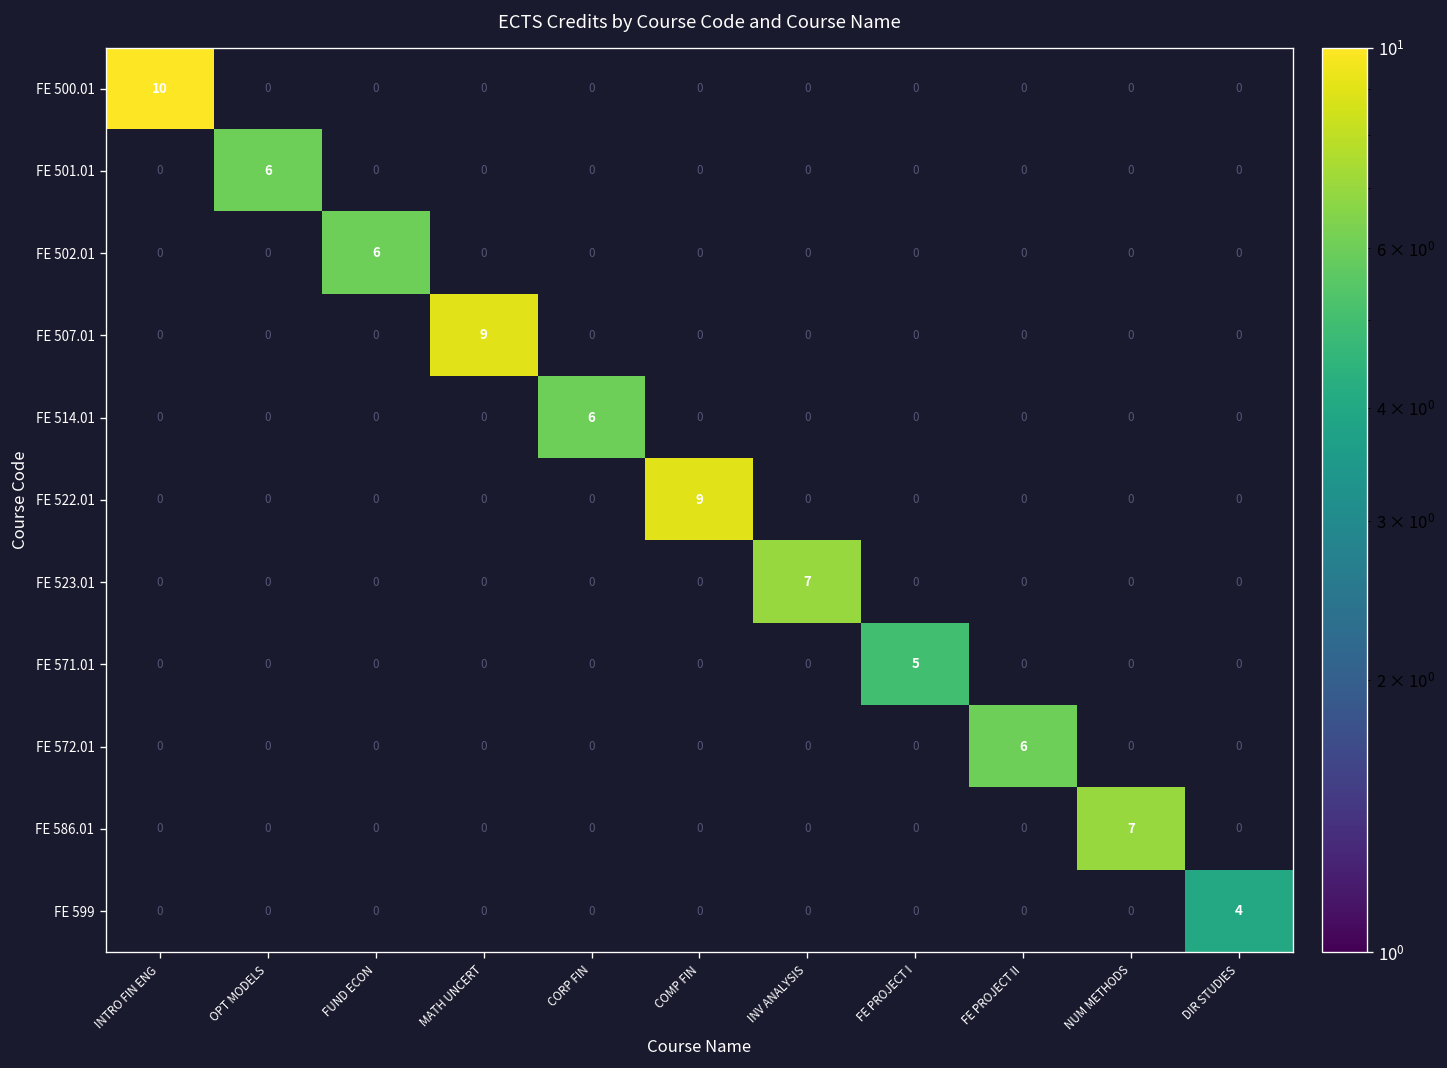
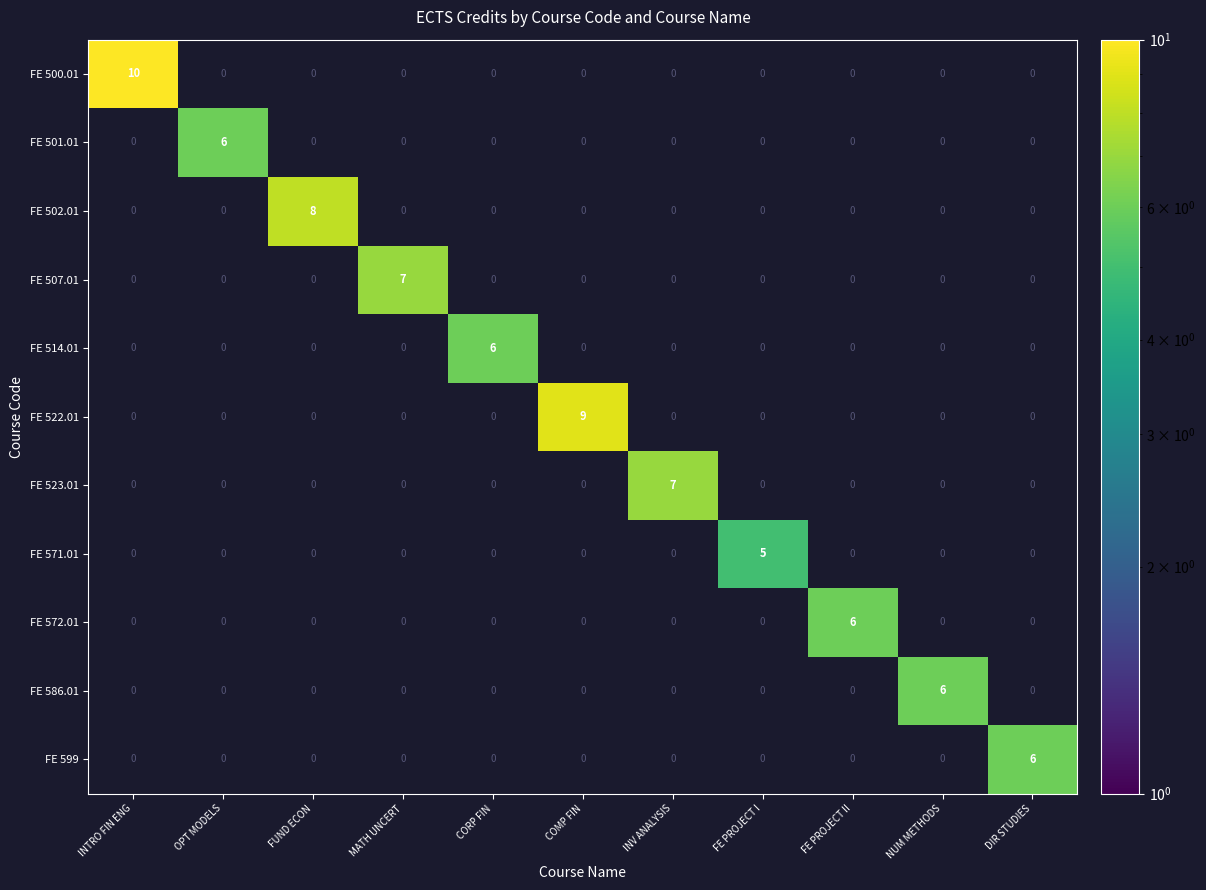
FE 502.01, FUND ECON: 6 -> 8
FE 507.01, MATH UNCERT: 9 -> 7
FE 586.01, NUM METHODS: 7 -> 6
FE 599, DIR STUDIES: 4 -> 6
